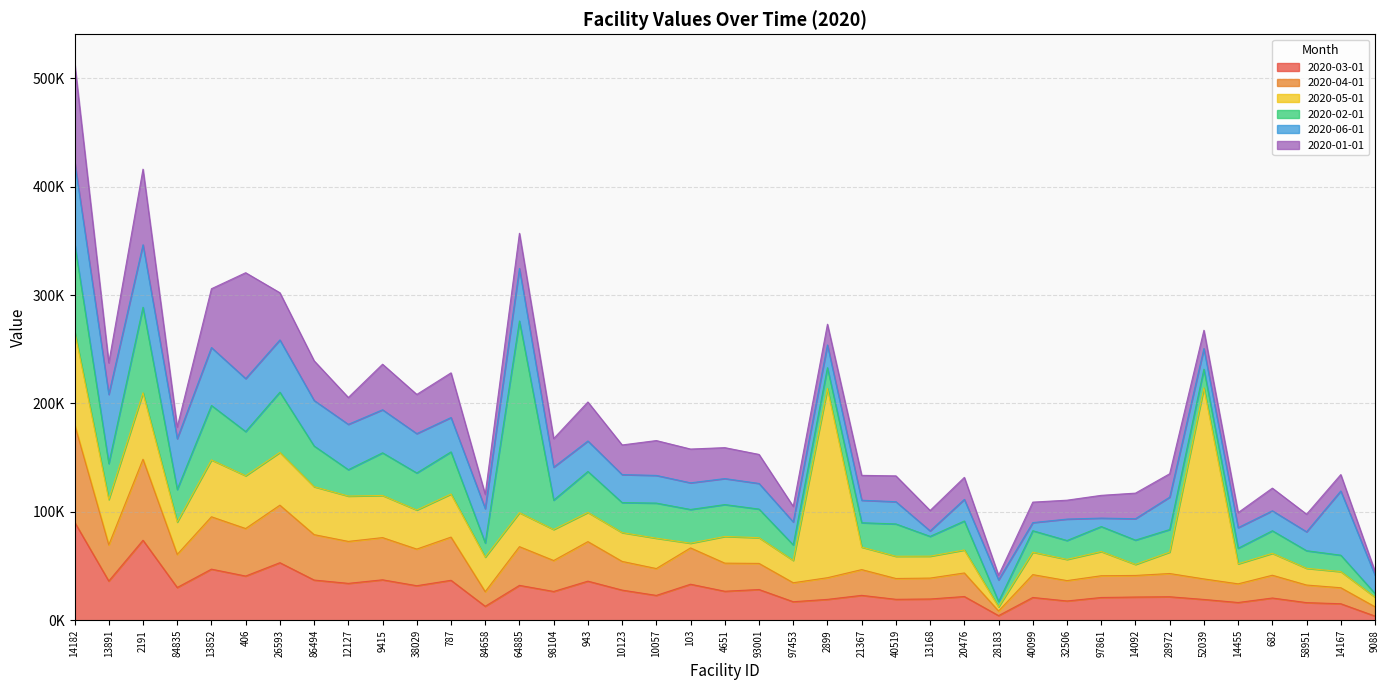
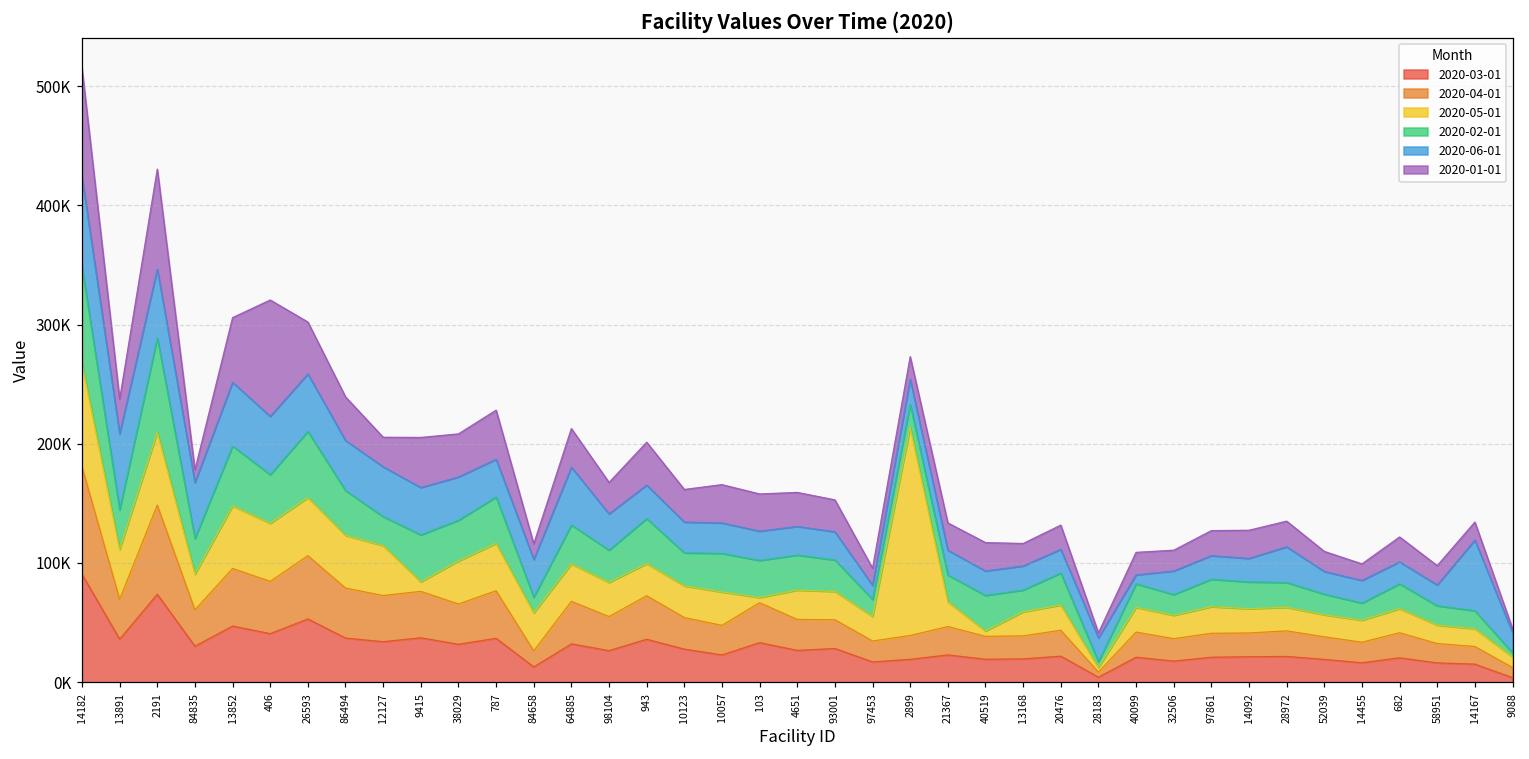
2020-01-01, 2191: 70000 -> 84000
2020-05-01, 9415: 39000 -> 8000
2020-02-01, 64885: 177000 -> 33000
2020-06-01, 97453: 21000 -> 12000
2020-05-01, 40519: 21000 -> 4000
2020-06-01, 13168: 5000 -> 20000
2020-06-01, 97861: 8000 -> 20000
2020-05-01, 14092: 10000 -> 20000
2020-05-01, 52039: 176000 -> 18000
